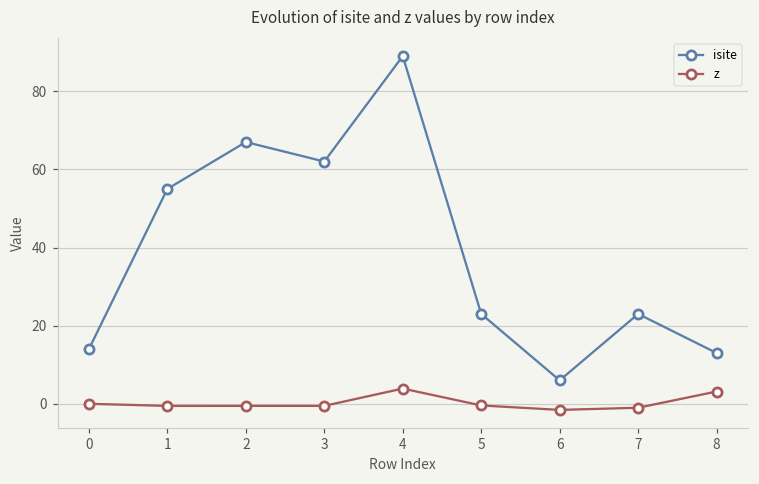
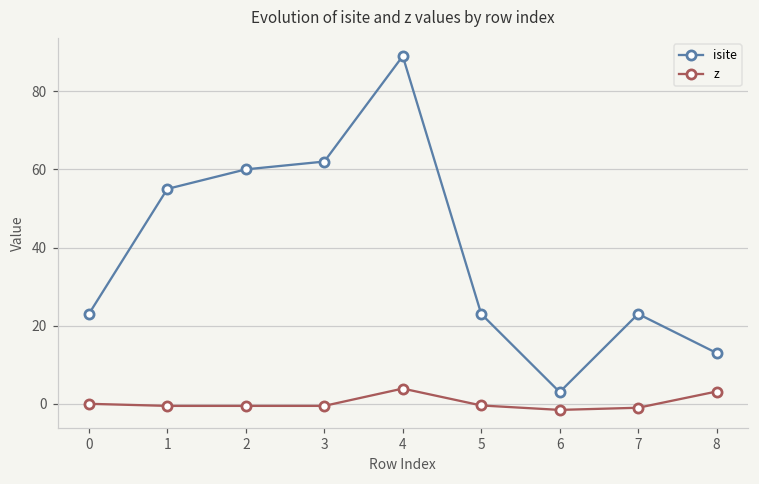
isite, 0: 14 -> 23
isite, 2: 67 -> 60
isite, 6: 6 -> 3
